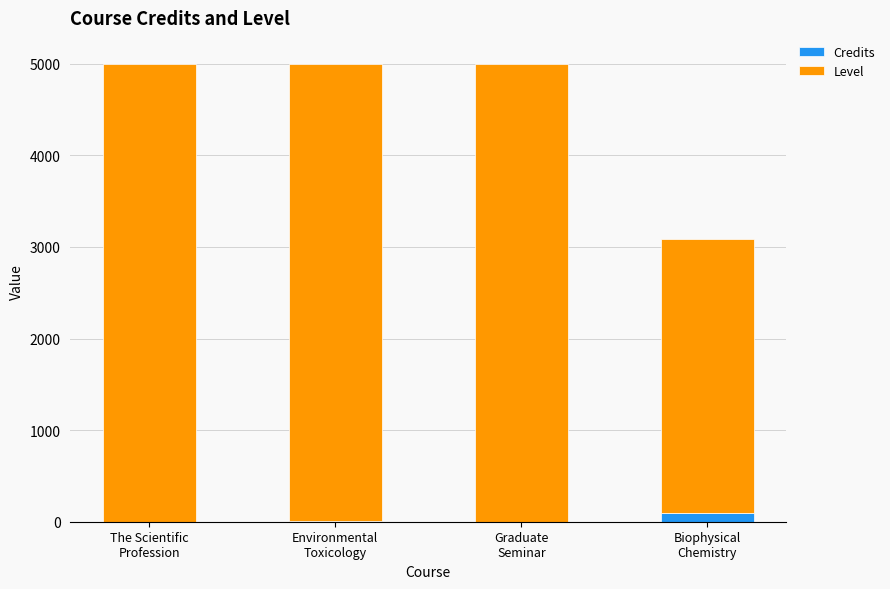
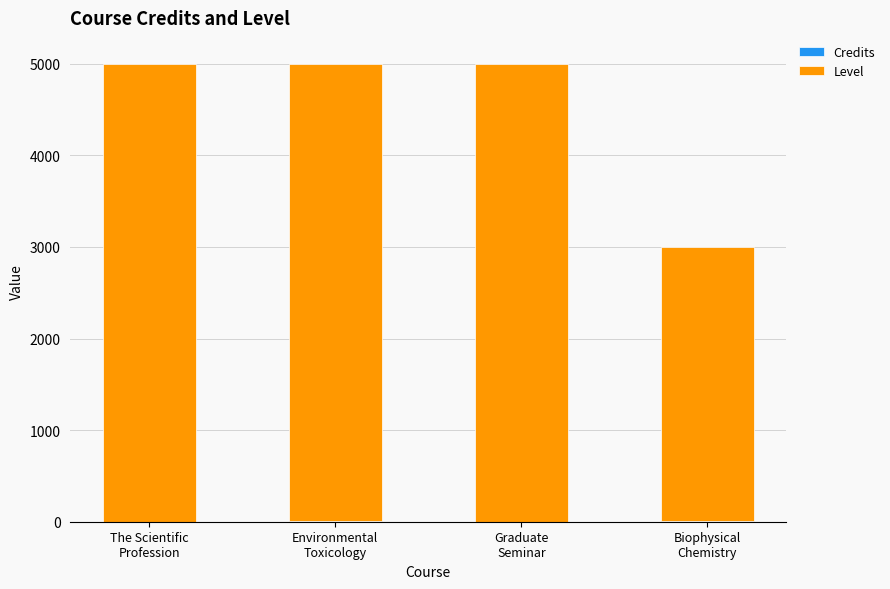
Credits, Biophysical Chemistry: 100 -> 0
